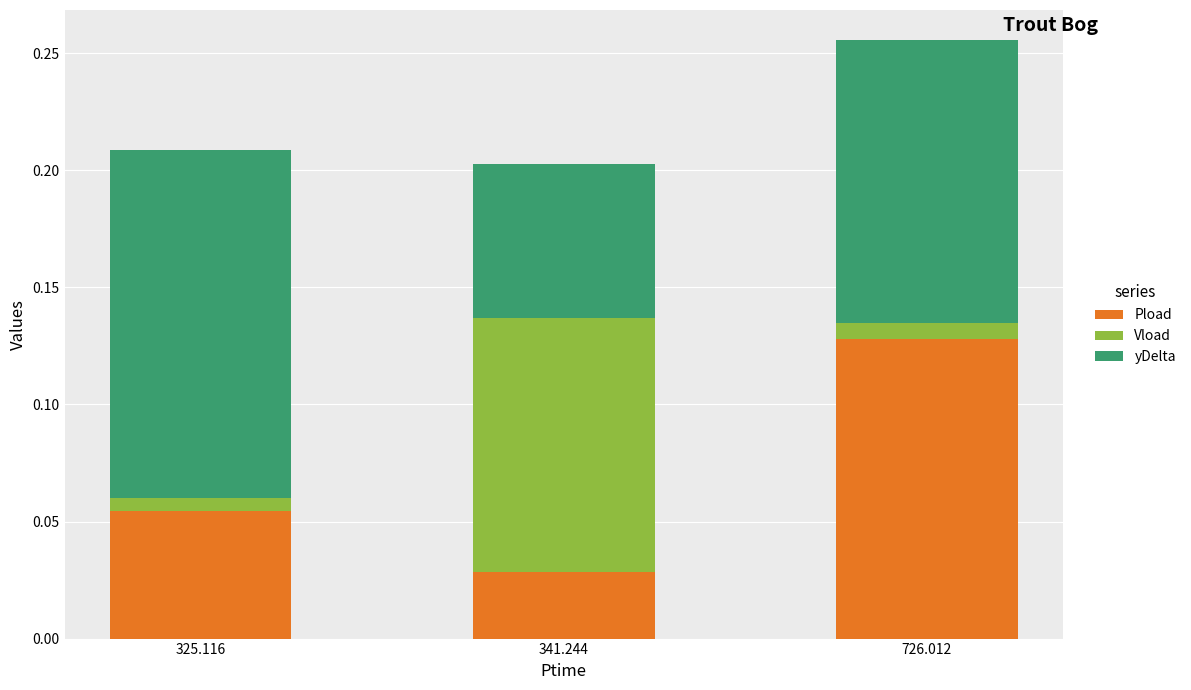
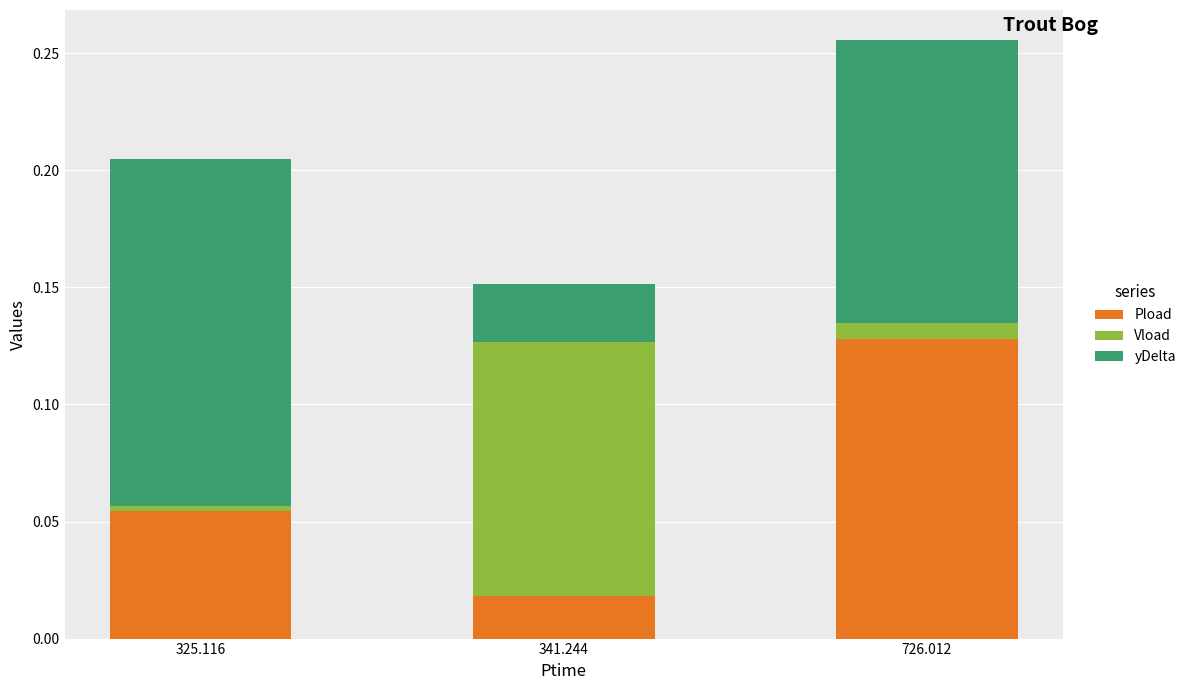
Vload, 325.116: 0.006 -> 0.002
Pload, 341.244: 0.028 -> 0.018
yDelta, 341.244: 0.066 -> 0.025
